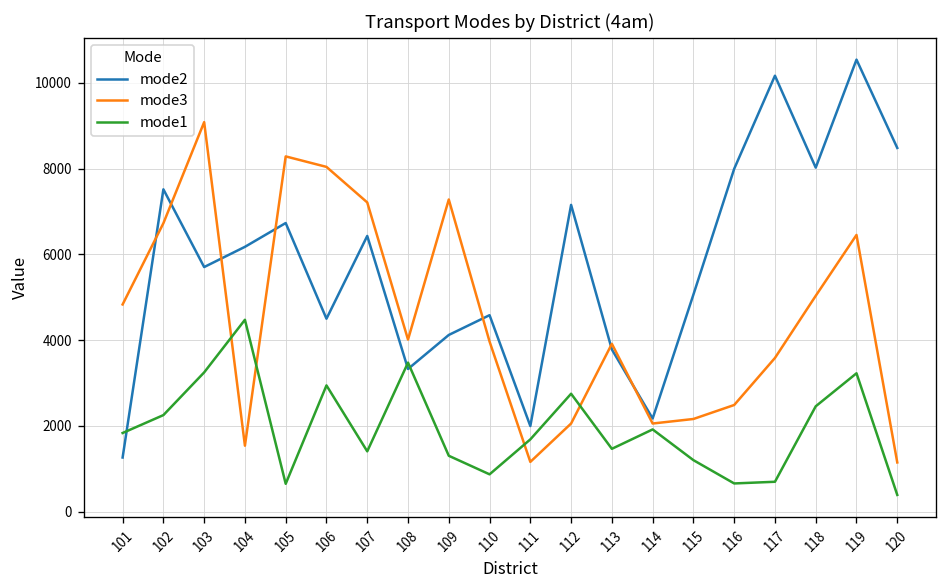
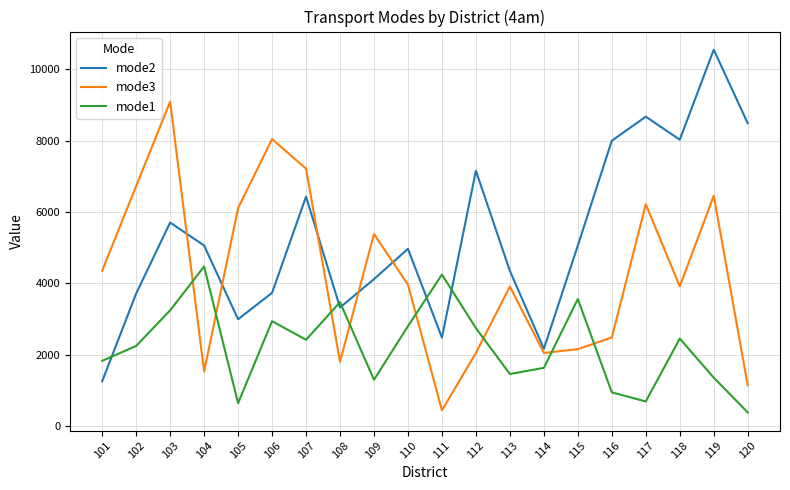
mode3, 101: 4800 -> 4400
mode2, 102: 7500 -> 3700
mode2, 104: 6200 -> 5100
mode2, 105: 6700 -> 3000
mode3, 105: 8300 -> 6100
mode2, 106: 4500 -> 3700
mode1, 107: 1400 -> 2400
mode3, 108: 4000 -> 1800
mode3, 109: 7300 -> 5400
mode2, 110: 4600 -> 5000
mode1, 110: 900 -> 2800
mode2, 111: 2000 -> 2500
mode3, 111: 1200 -> 400
mode1, 111: 1700 -> 4200
mode2, 113: 3800 -> 4400
mode1, 114: 1900 -> 1600
mode1, 115: 1200 -> 3600
mode1, 116: 700 -> 1000
mode2, 117: 10200 -> 8700
mode3, 117: 3600 -> 6200
mode3, 118: 5000 -> 3900
mode1, 119: 3200 -> 1400
